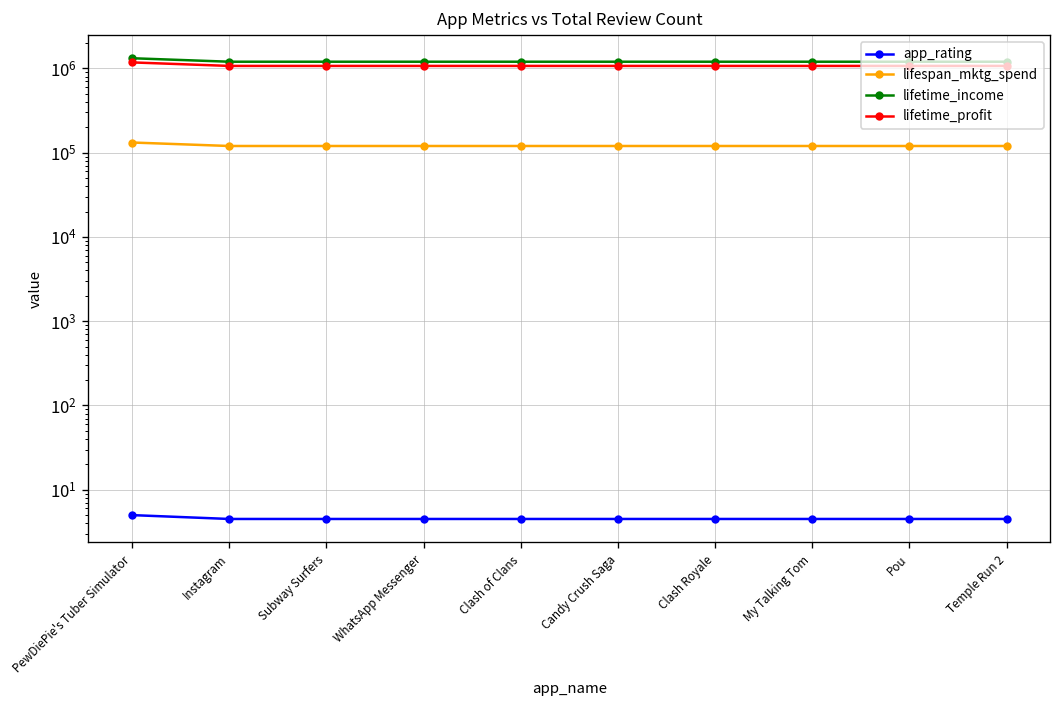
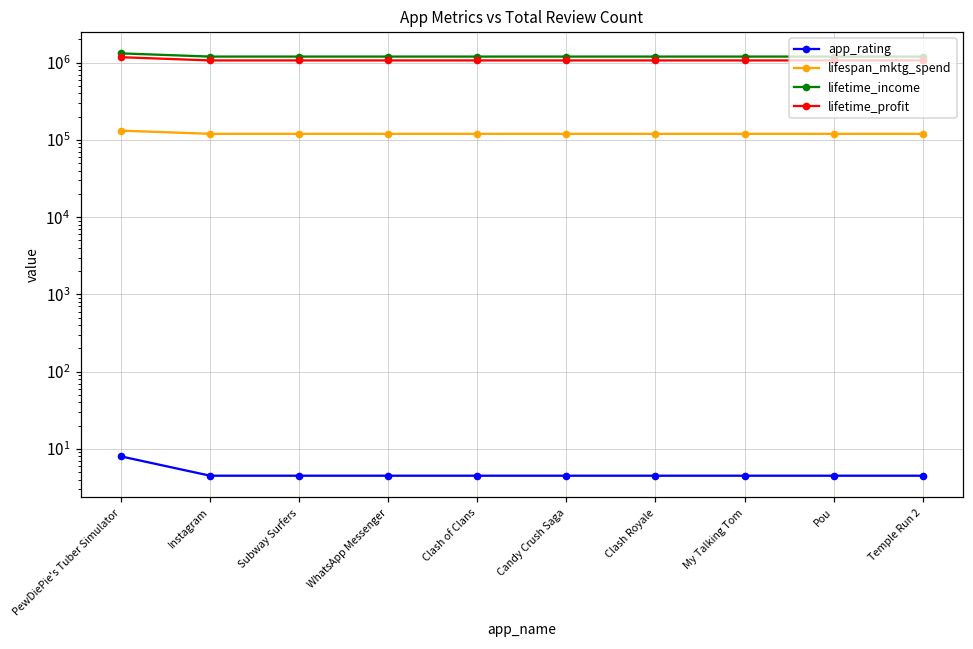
app_rating, PewDiePie's Tuber Simulator: 5 -> 8
